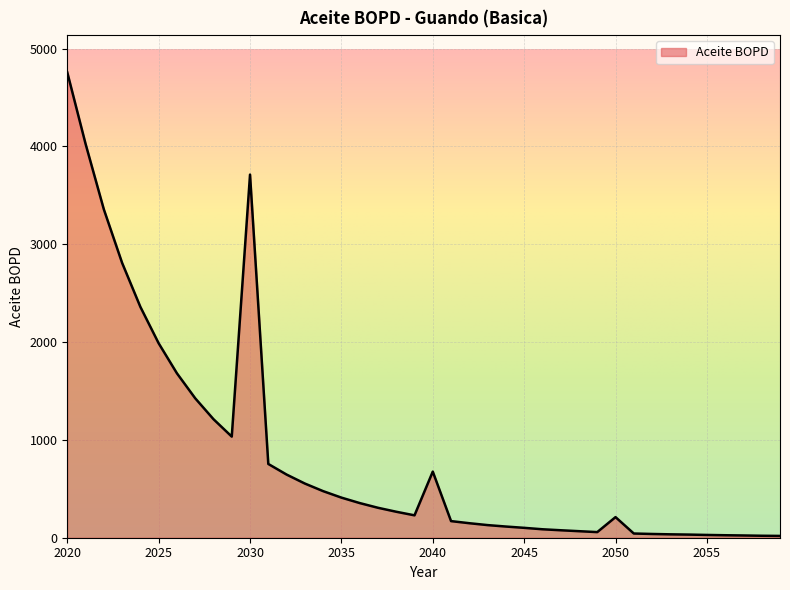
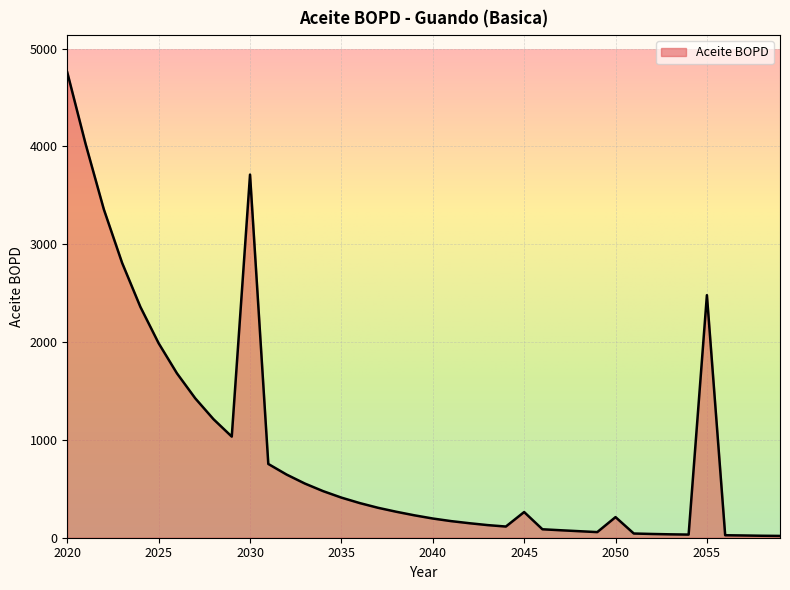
2040: 700 -> 200
2045: 100 -> 300
2055: 0 -> 2500
